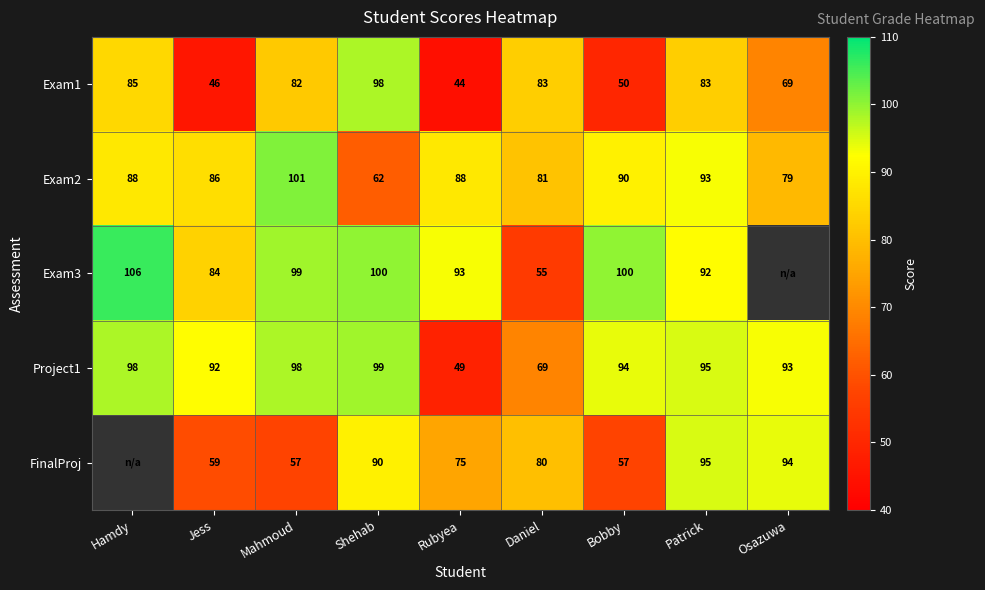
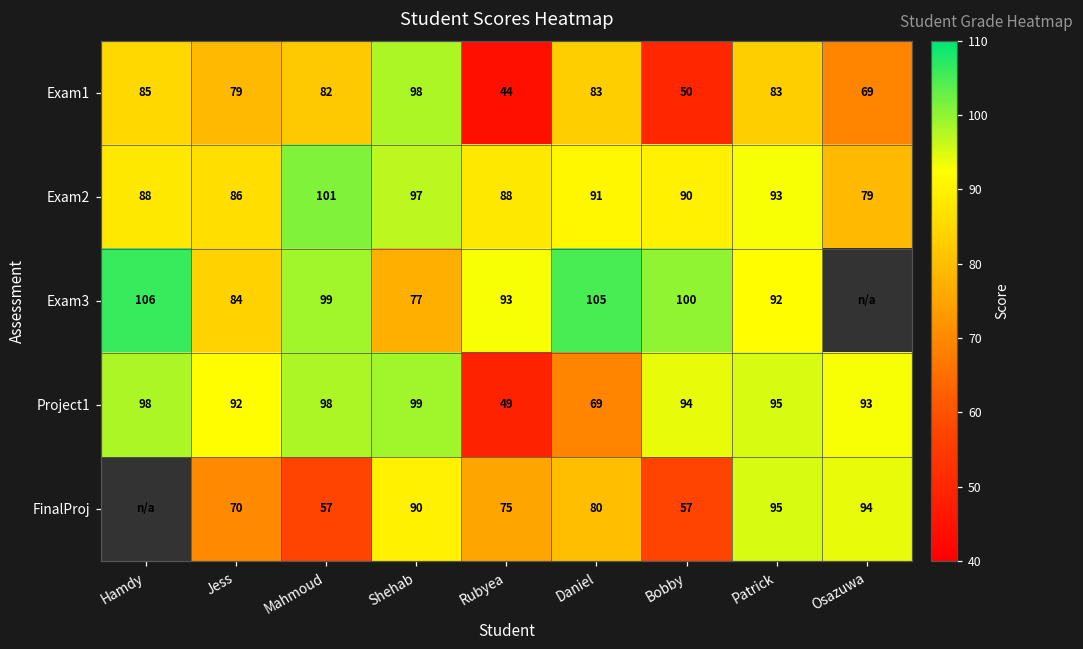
Exam1, Jess: 46 -> 79
Exam2, Shehab: 62 -> 97
Exam2, Daniel: 81 -> 91
Exam3, Shehab: 100 -> 77
Exam3, Daniel: 55 -> 105
FinalProj, Jess: 59 -> 70
